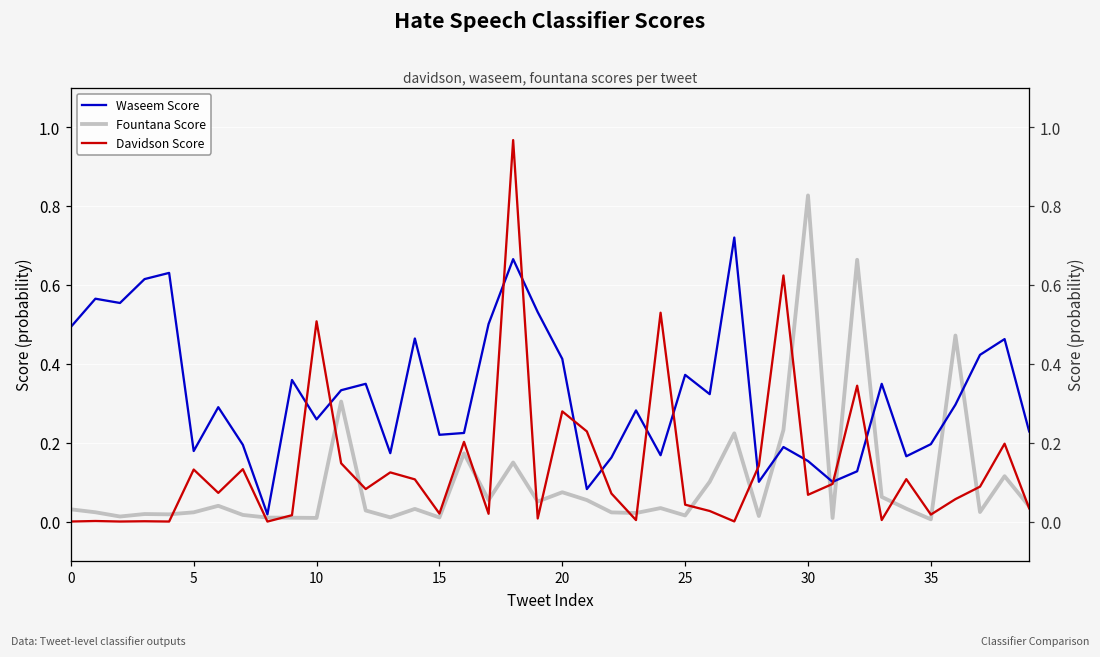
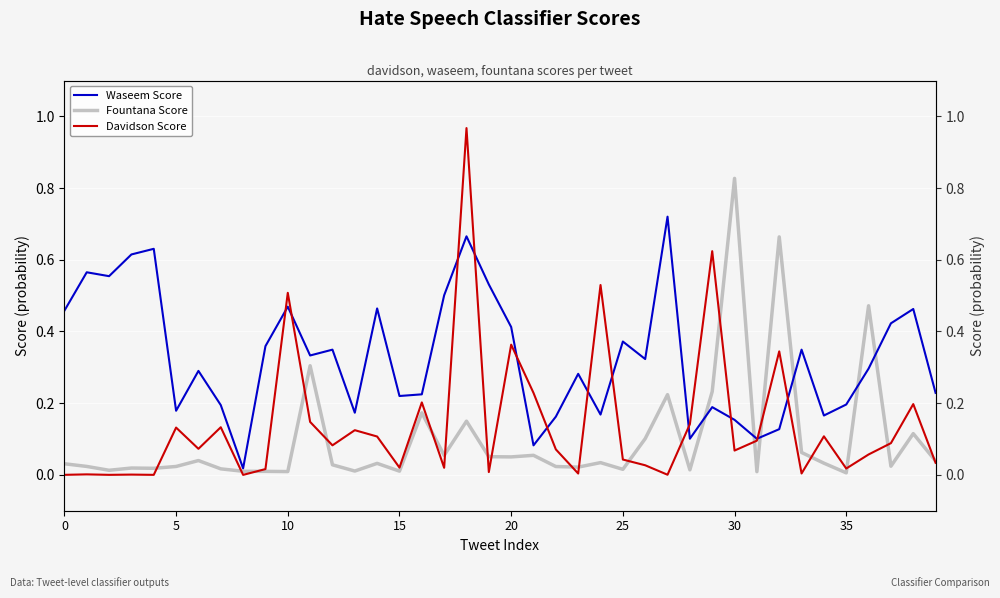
Waseem Score, 0: 0.49 -> 0.46
Waseem Score, 10: 0.26 -> 0.47
Fountana Score, 20: 0.07 -> 0.05
Davidson Score, 20: 0.28 -> 0.36
